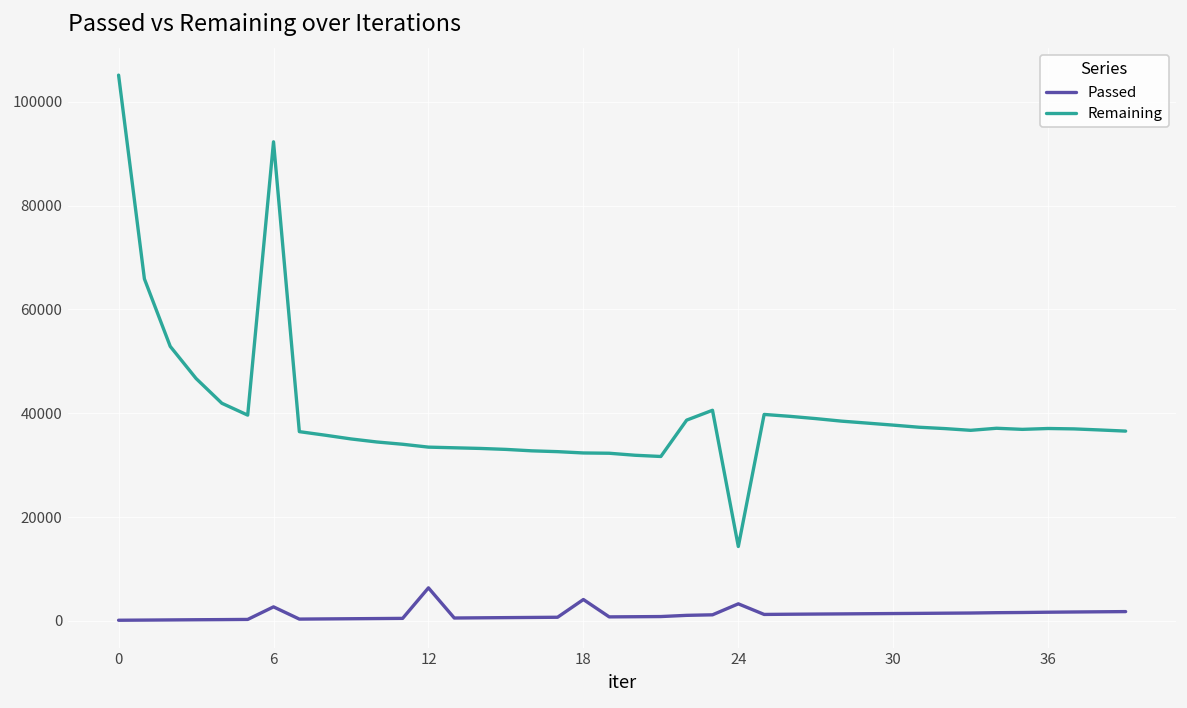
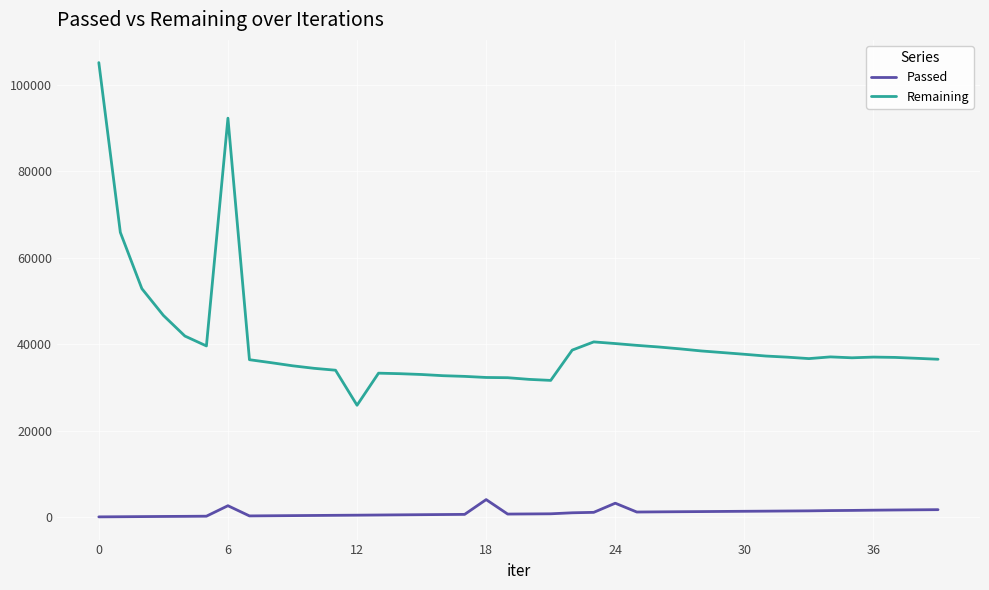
Passed, 12: 6000 -> 1000
Remaining, 12: 33000 -> 26000
Remaining, 24: 14000 -> 40000
